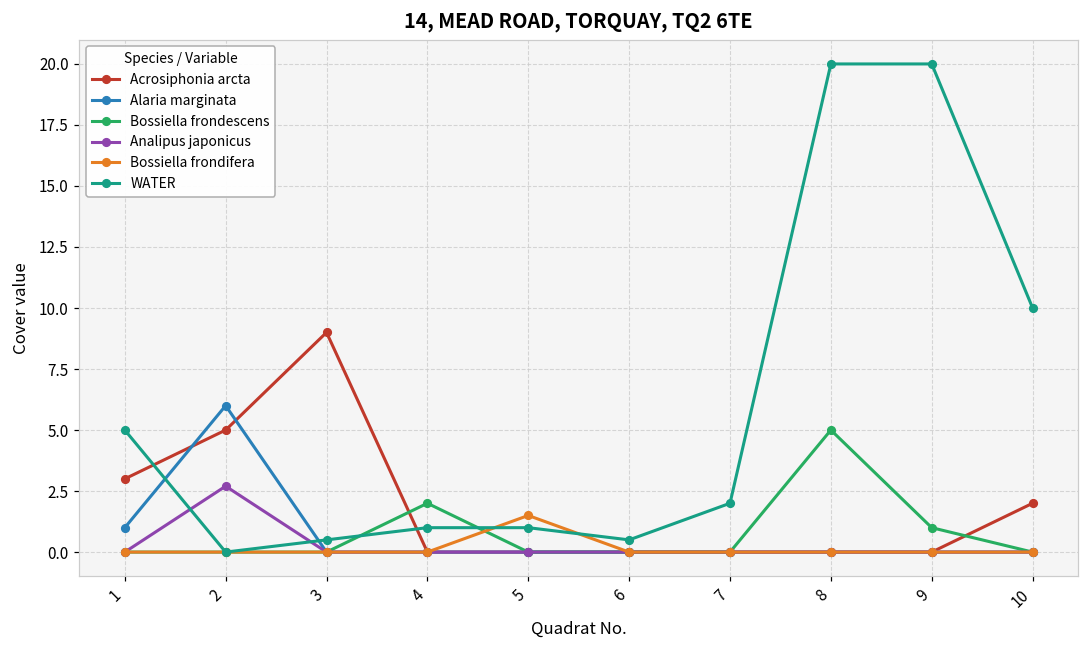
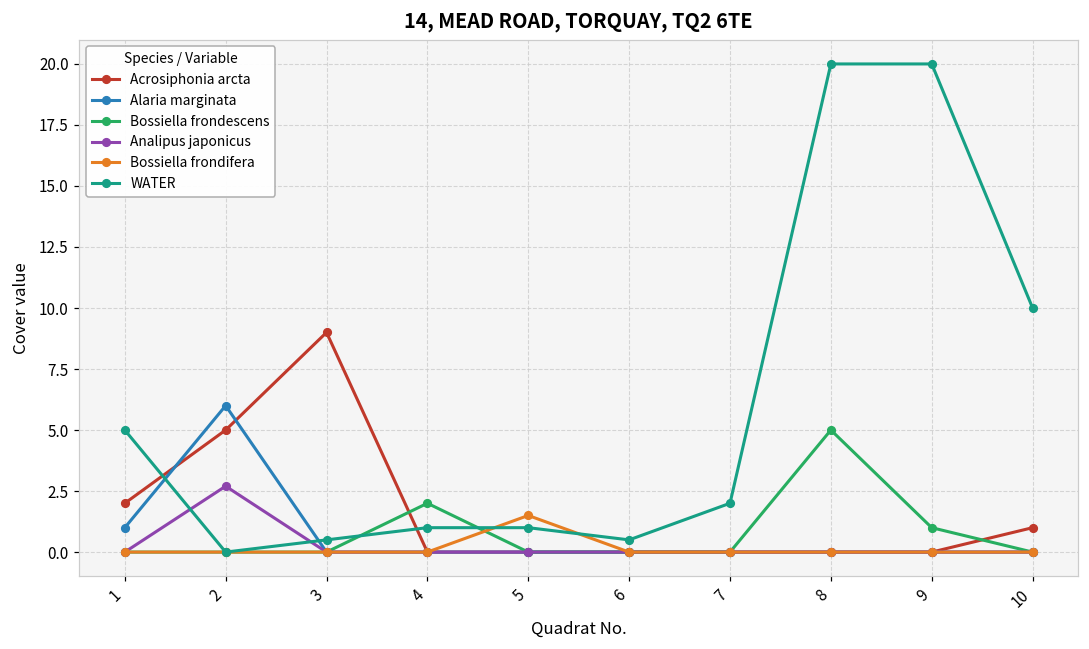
Acrosiphonia arcta, 1: 3 -> 2
Acrosiphonia arcta, 10: 2 -> 1
